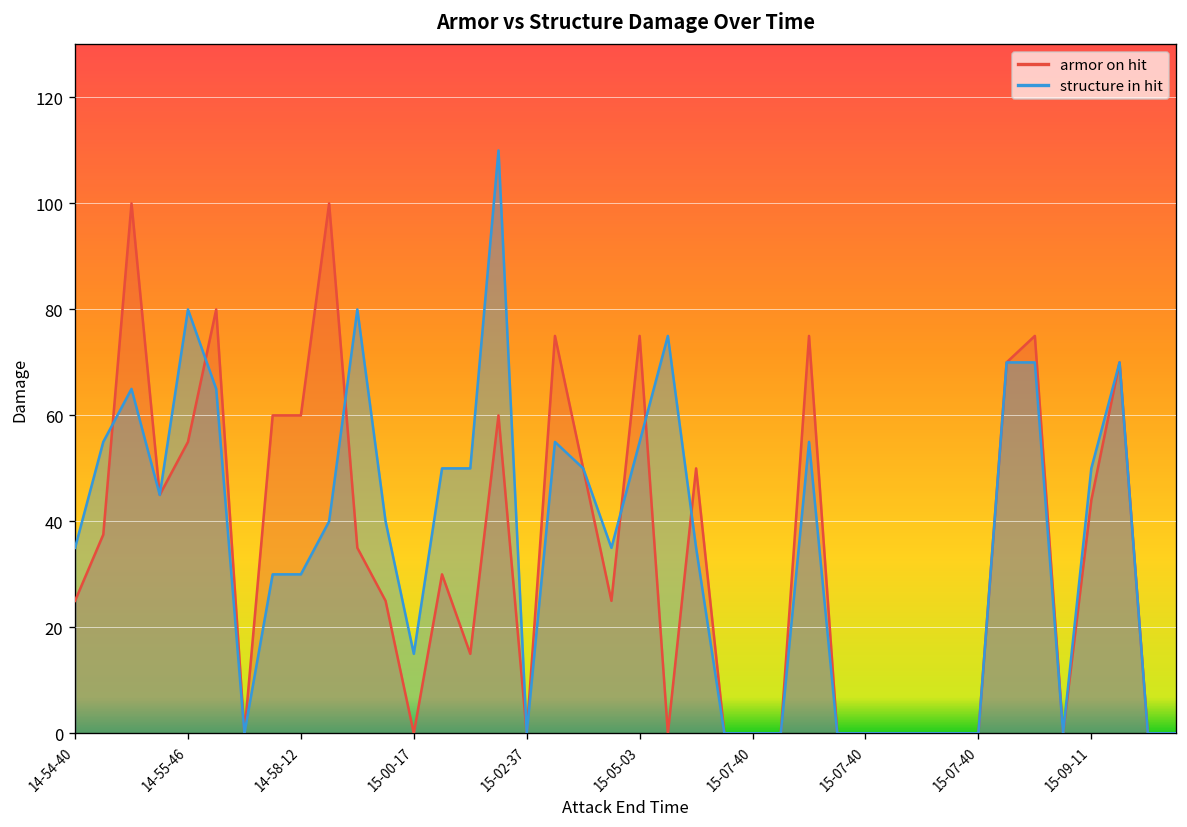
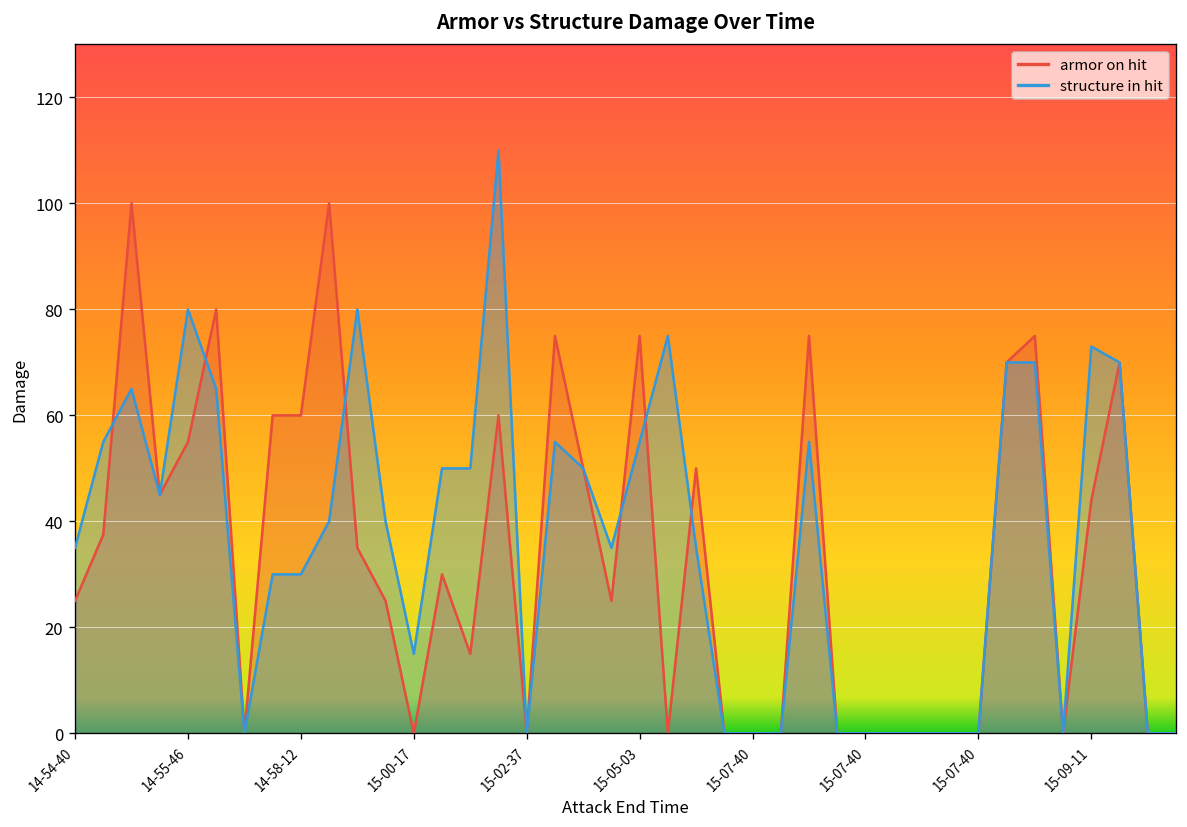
structure in hit, 15-09-11: 50 -> 73
